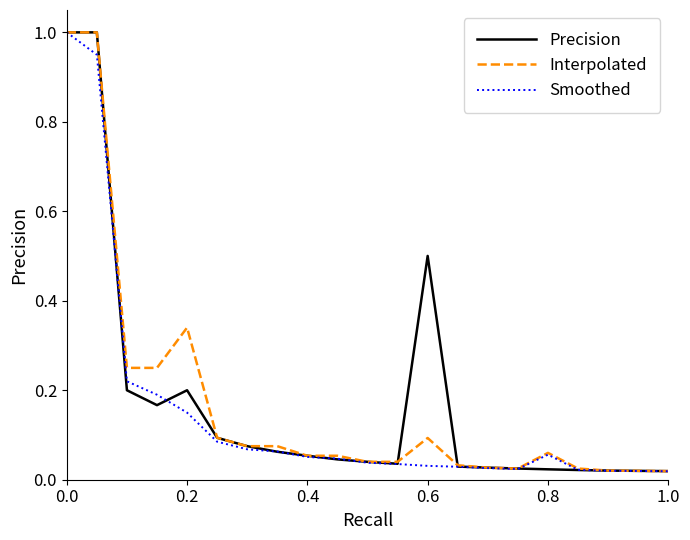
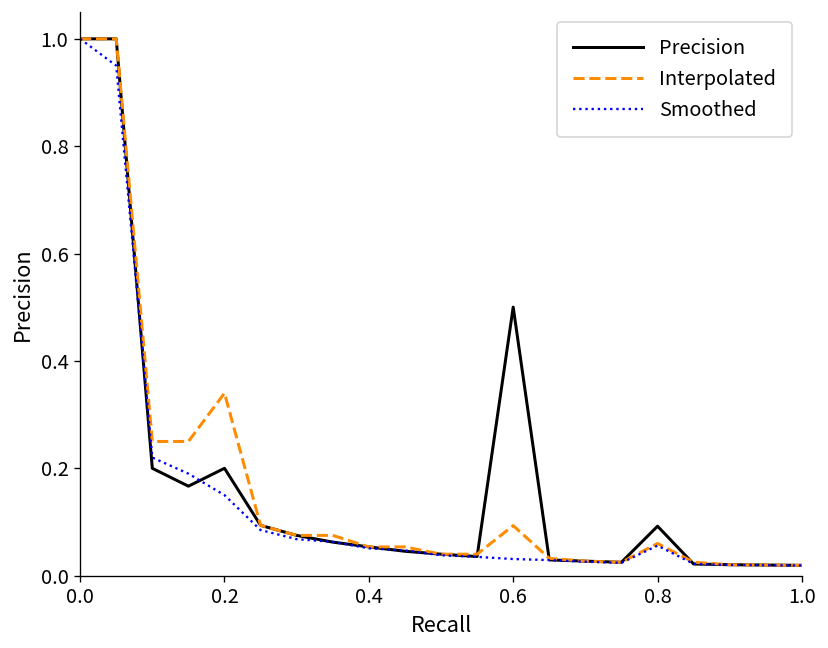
Precision, 0.8: 0.02 -> 0.09
